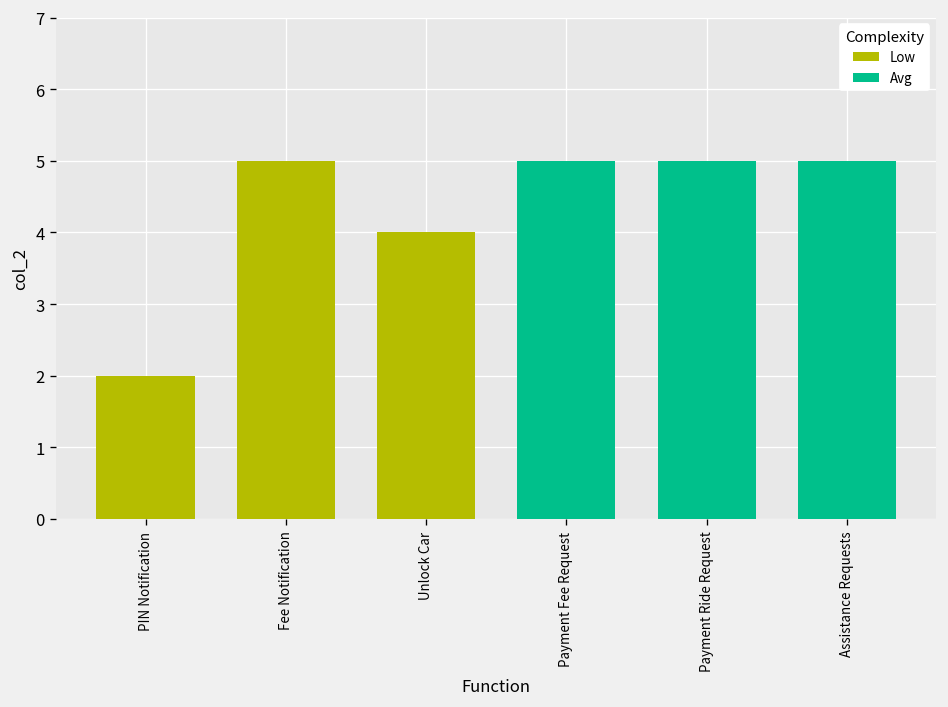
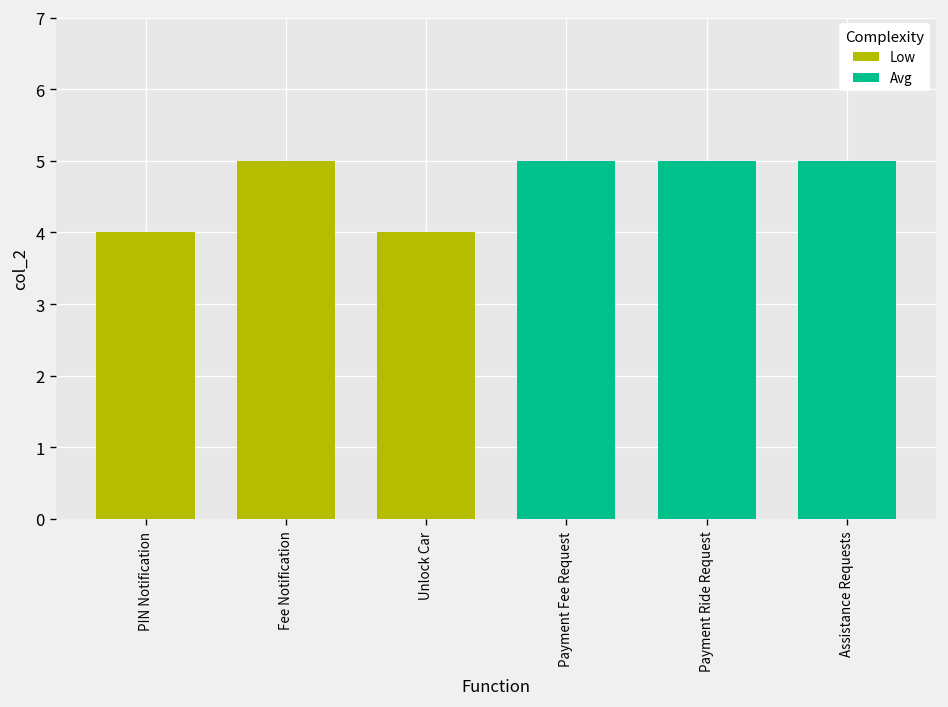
PIN Notification: 2 -> 4
